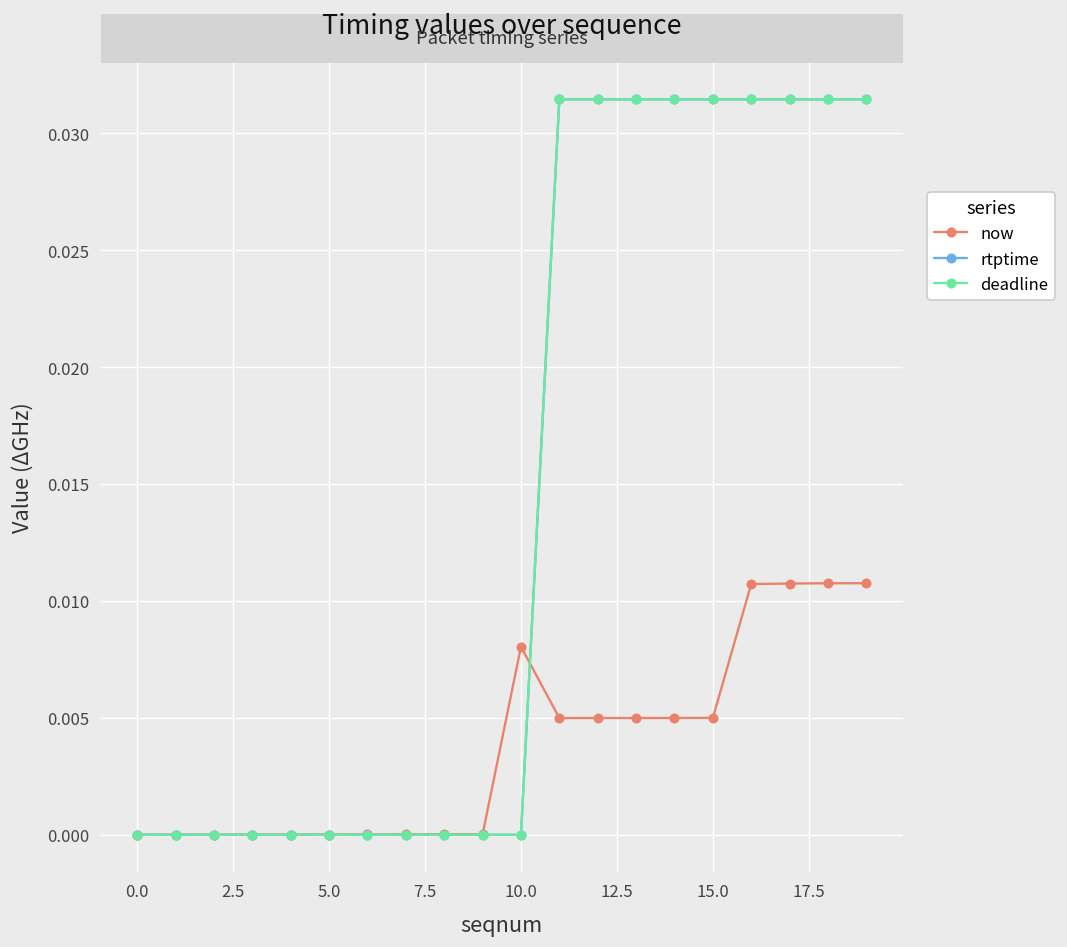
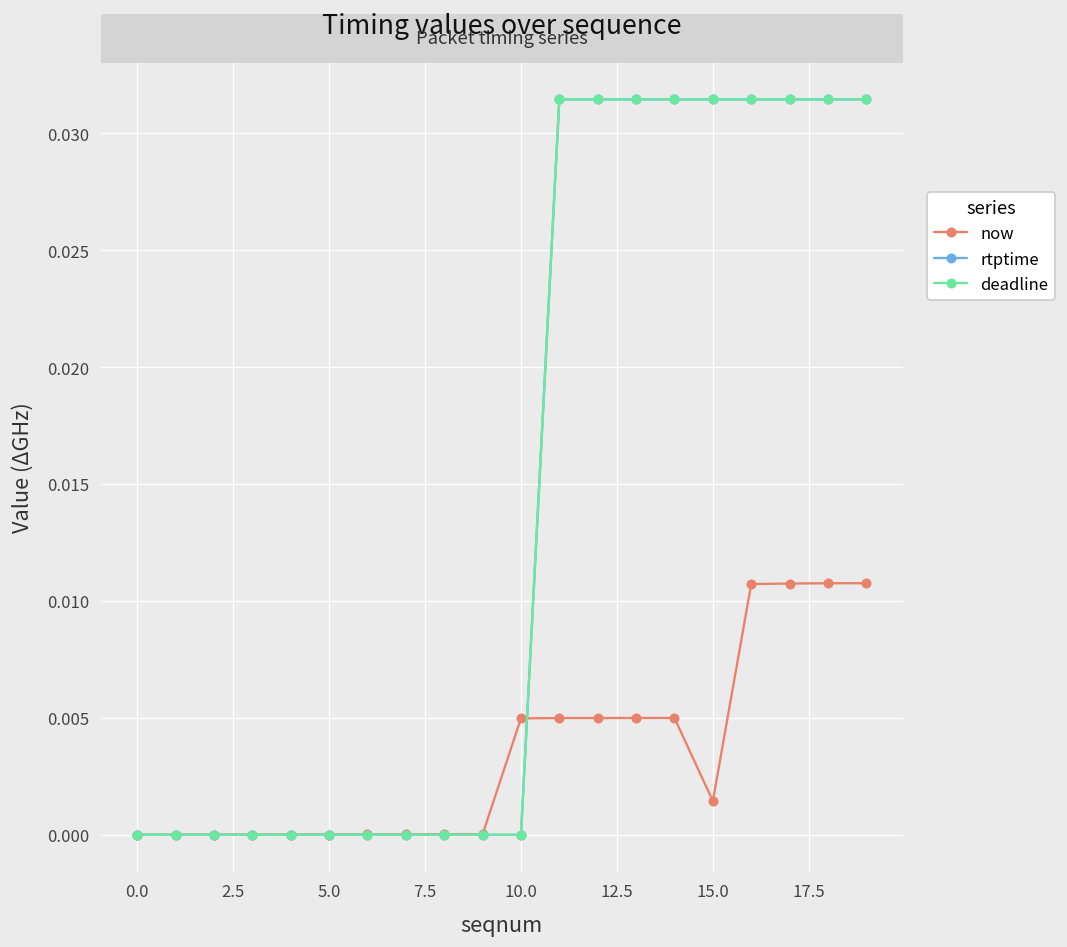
now, 10.0: 0.0080 -> 0.0050
now, 15.0: 0.0050 -> 0.0014
